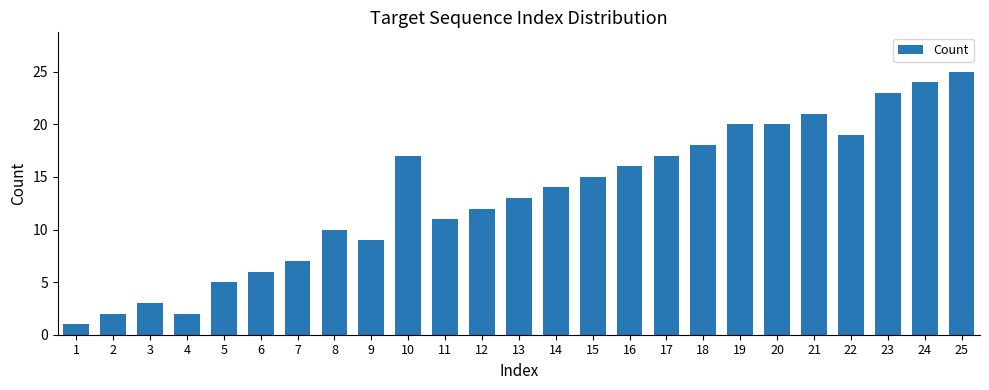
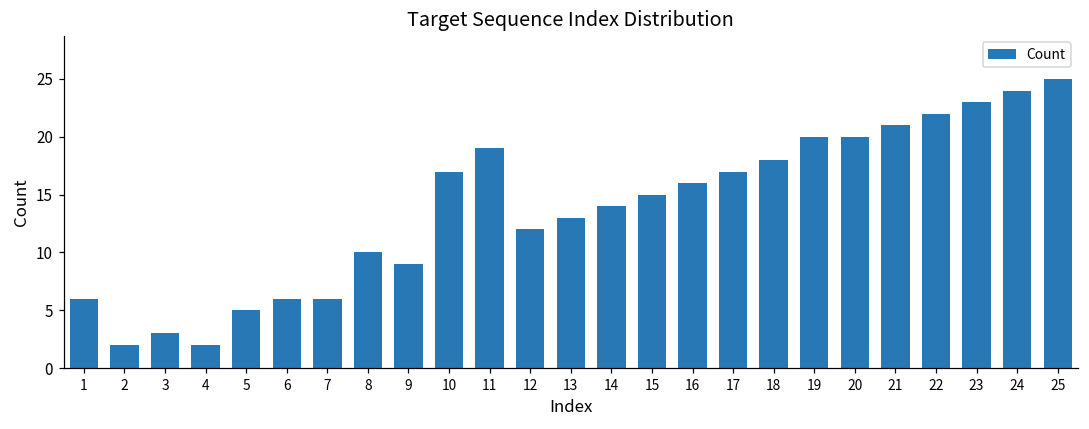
1: 1 -> 6
7: 7 -> 6
11: 11 -> 19
22: 19 -> 22
